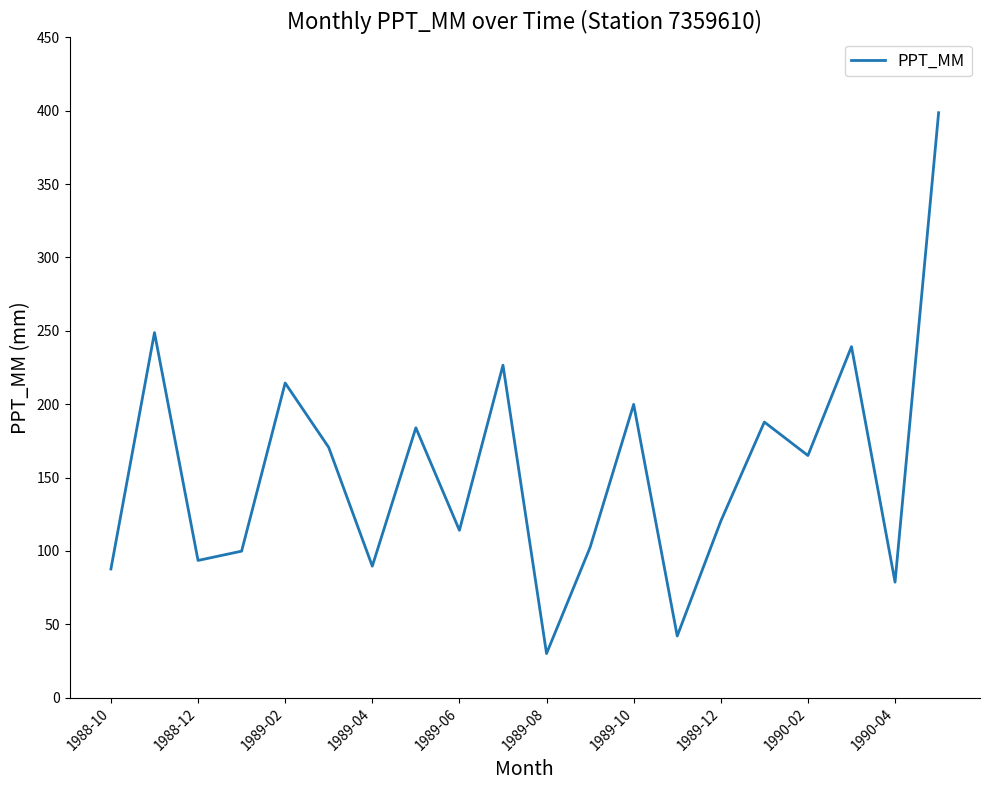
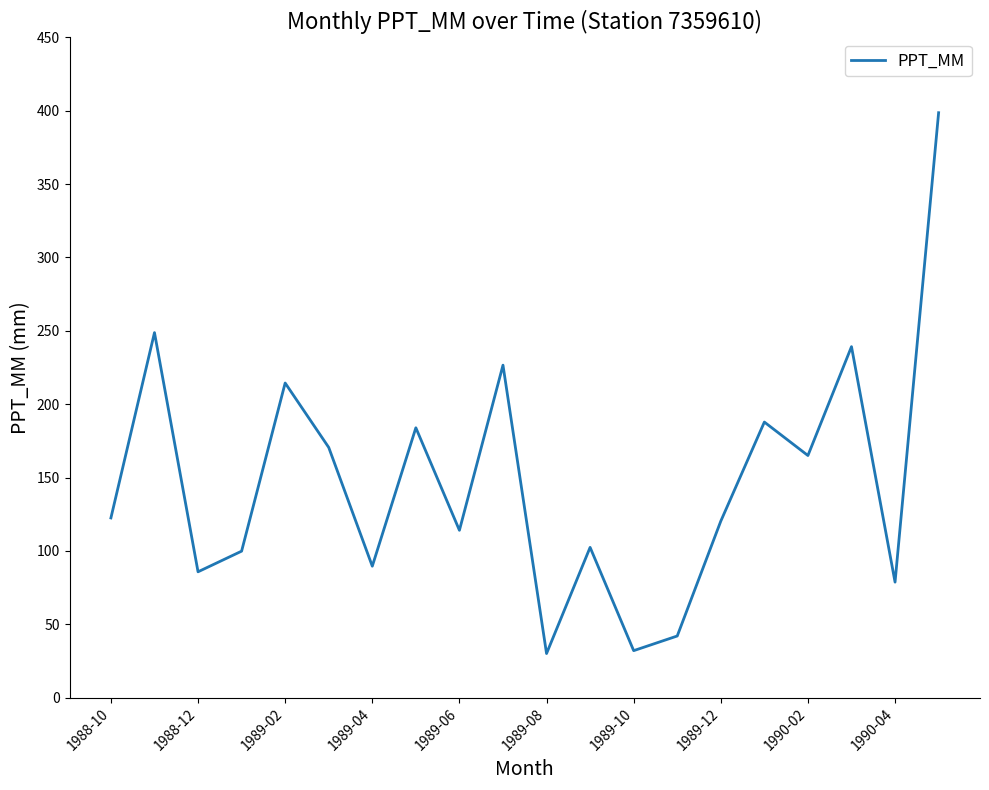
1988-10: 88 -> 122
1988-12: 93 -> 86
1989-10: 200 -> 32
